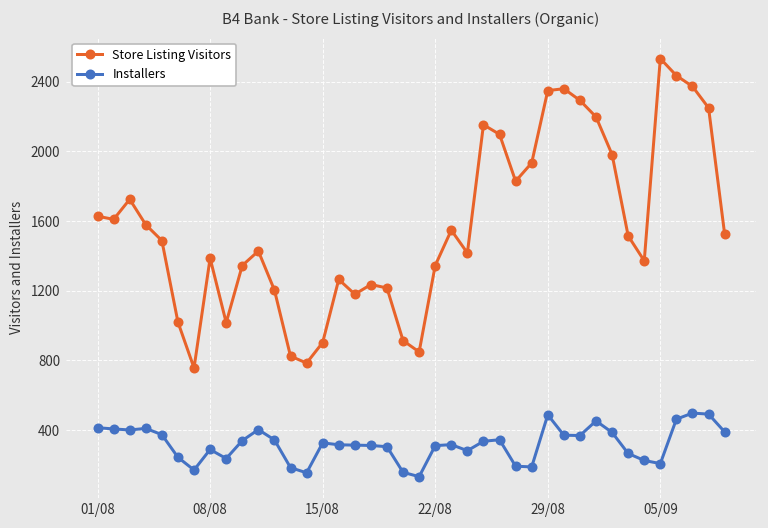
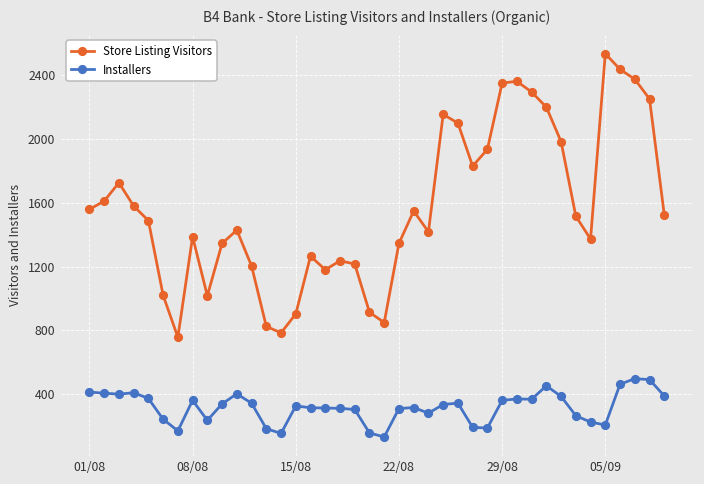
Store Listing Visitors, 01/08: 1630 -> 1560
Installers, 08/08: 290 -> 360
Installers, 29/08: 490 -> 360
